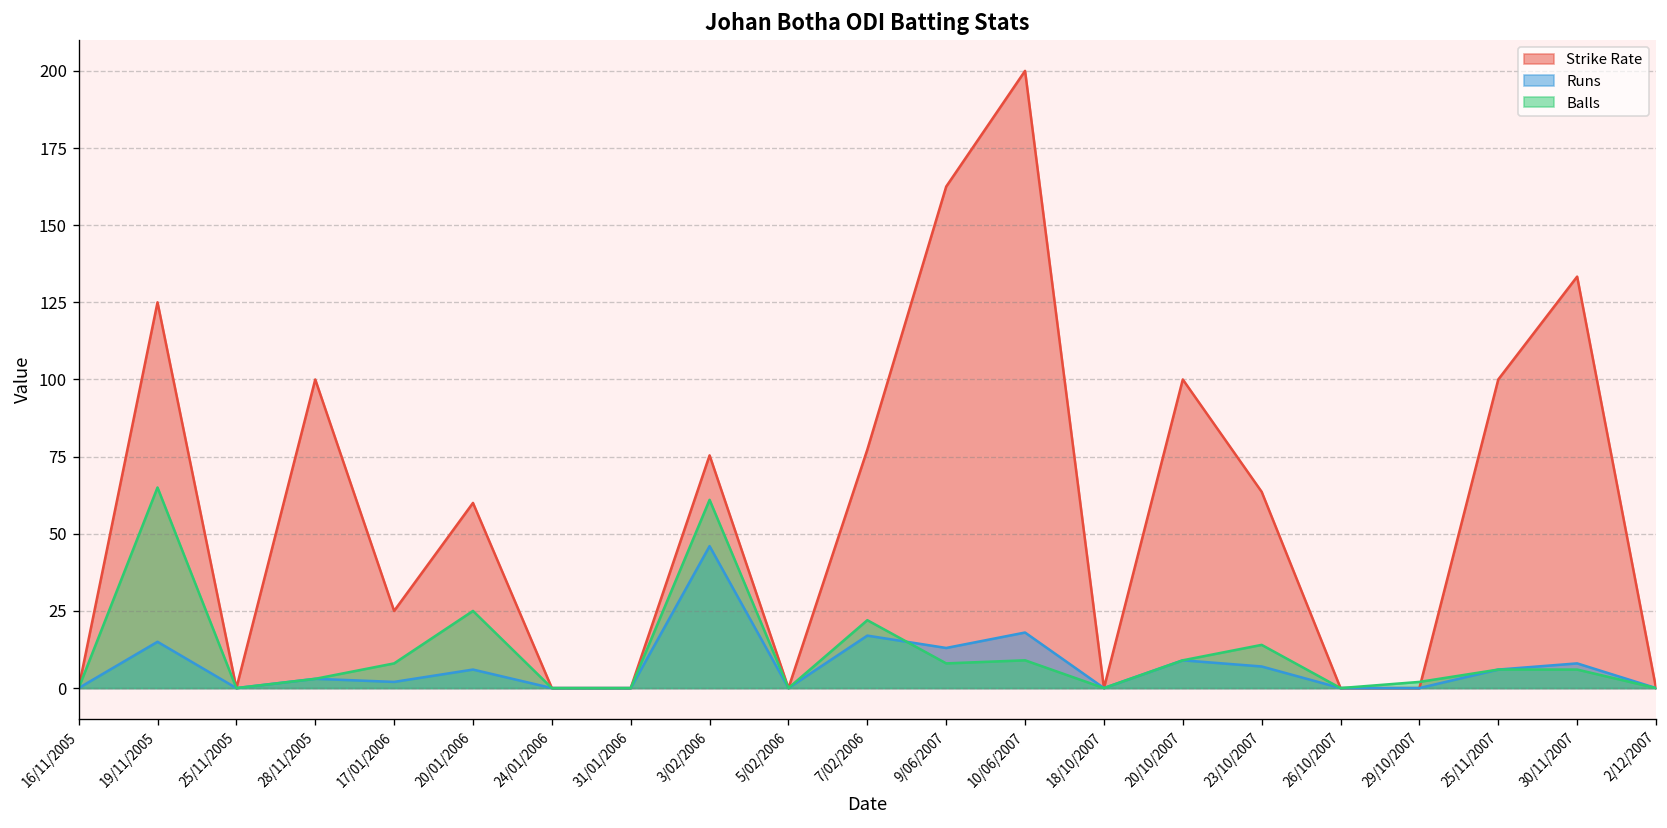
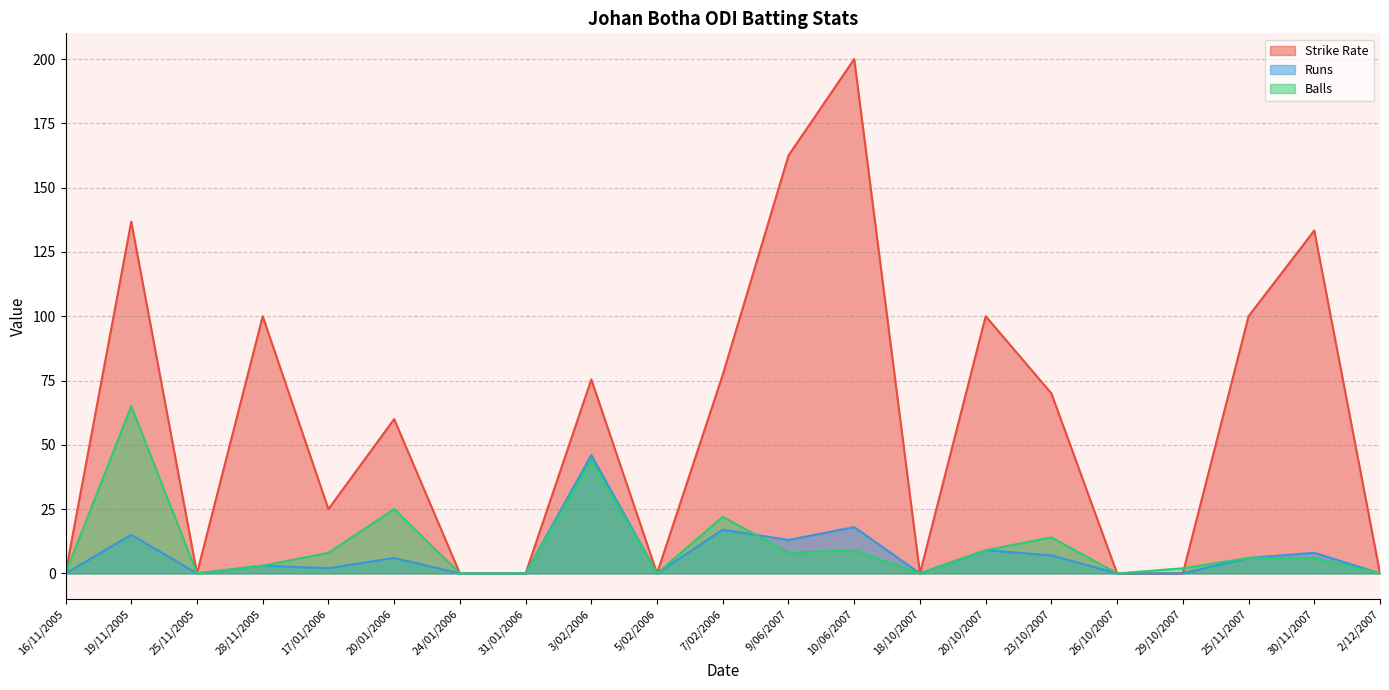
Strike Rate, 19/11/2005: 125 -> 137
Balls, 3/02/2006: 61 -> 44
Strike Rate, 23/10/2007: 64 -> 70
